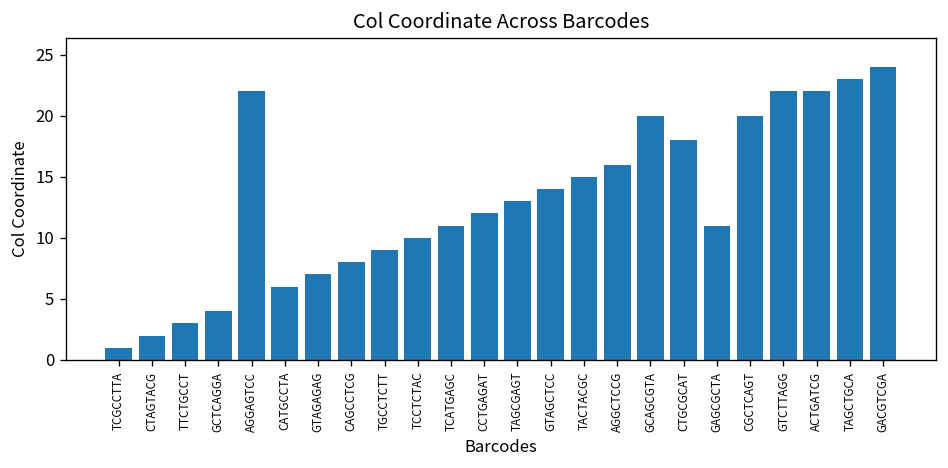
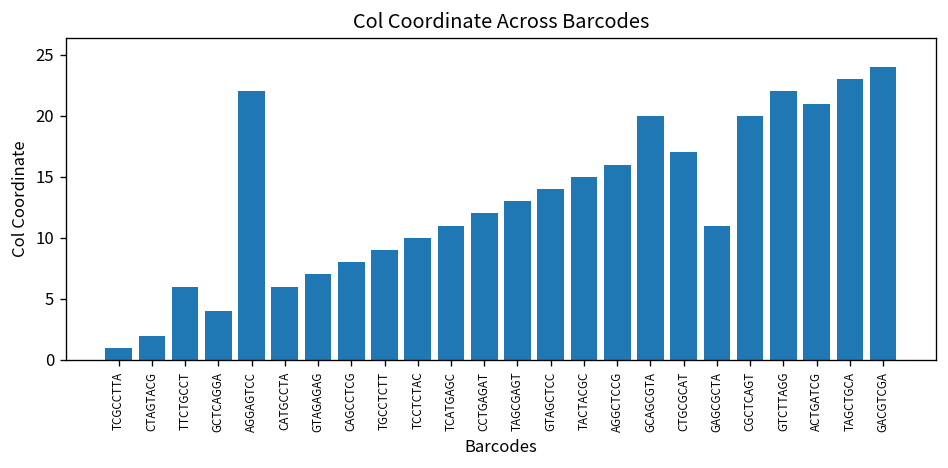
TTCTGCCT: 3 -> 6
CTGCGCAT: 18 -> 17
ACTGATCG: 22 -> 21
